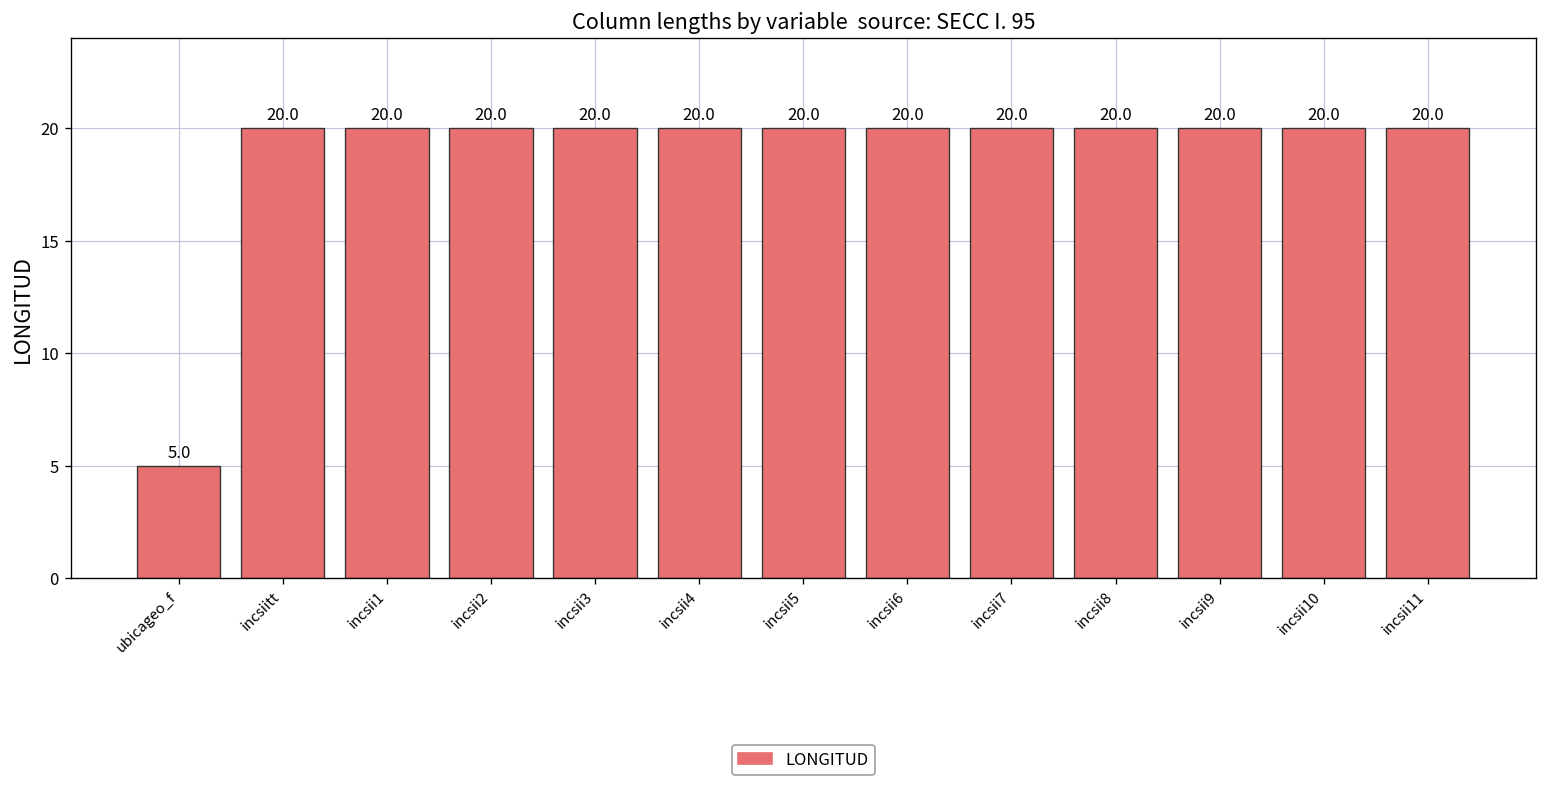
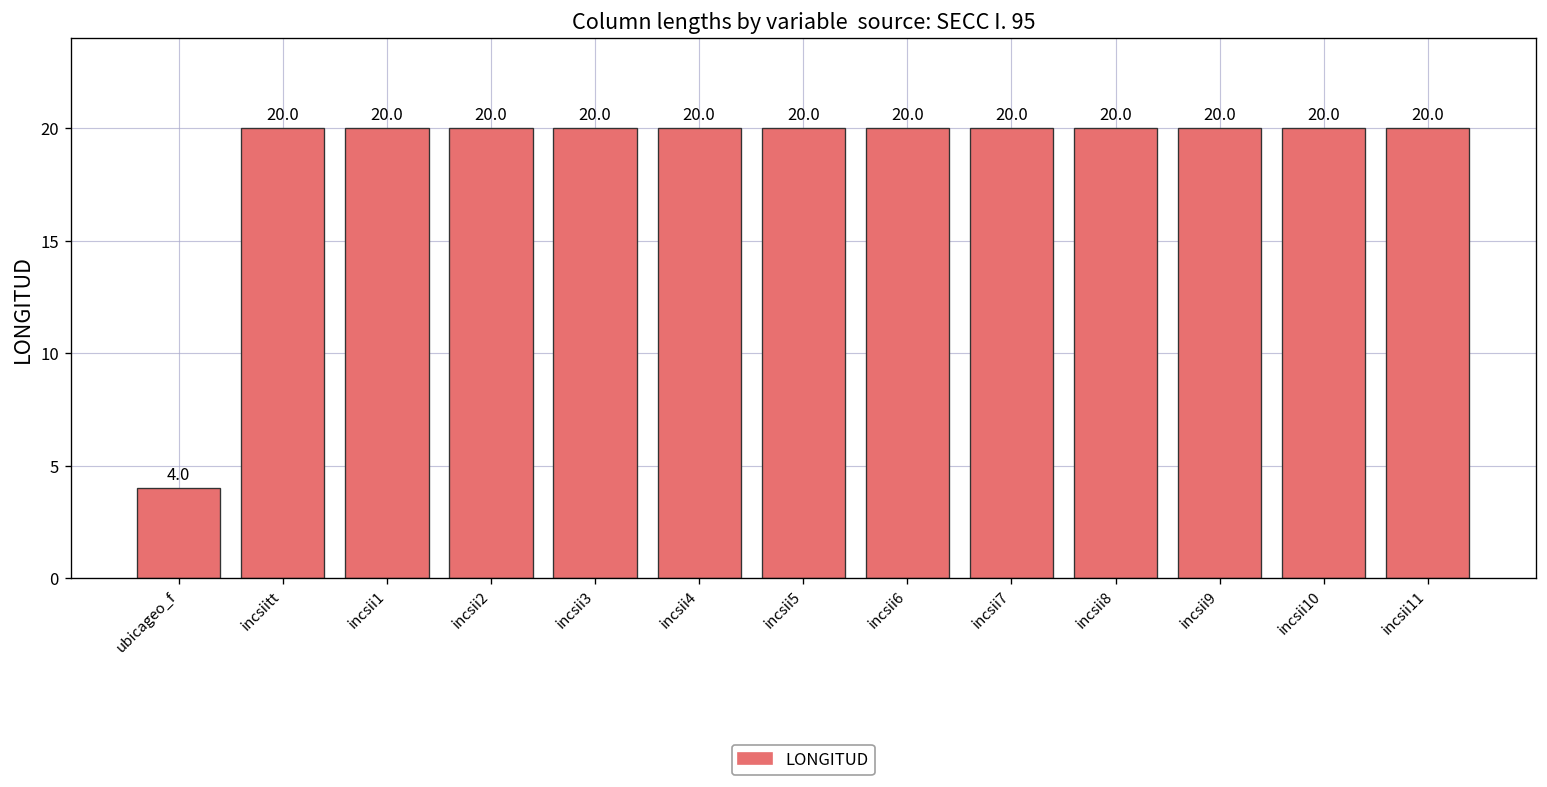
ubicageo_f: 5.0 -> 4.0
